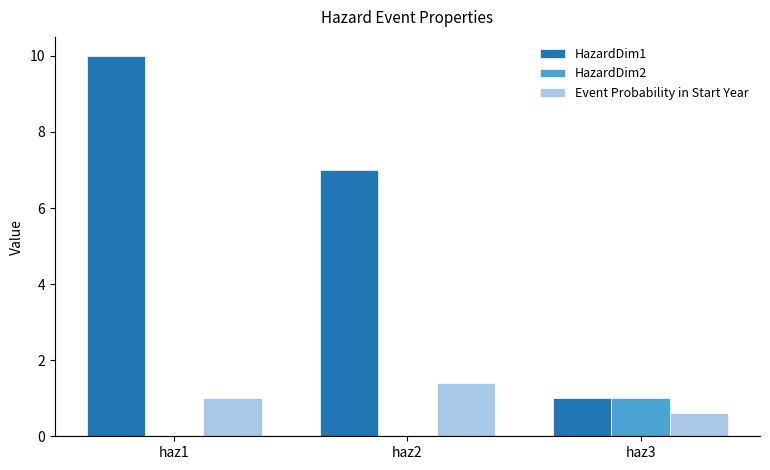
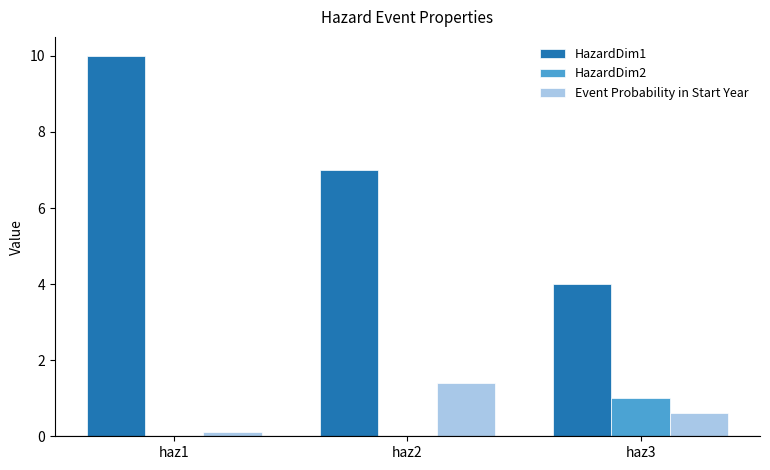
Event Probability in Start Year, haz1: 1.0 -> 0.1
HazardDim1, haz3: 1 -> 4
